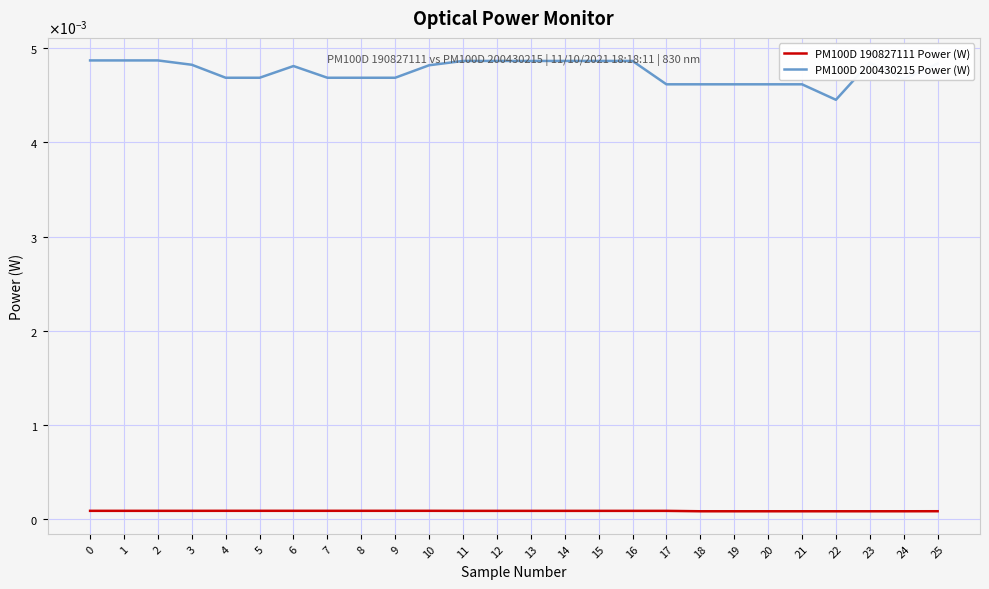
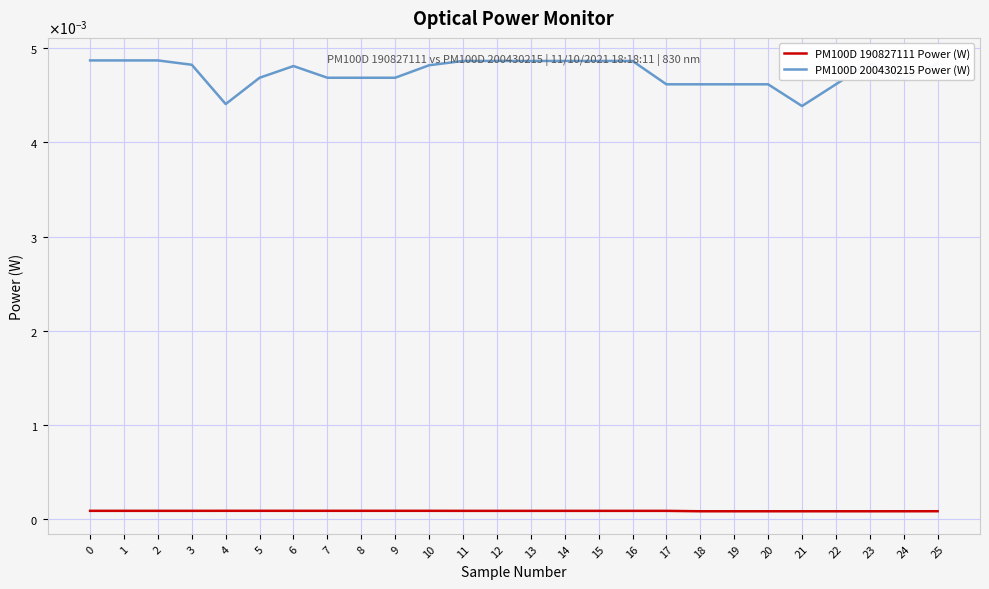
PM100D 200430215 Power (W), 4: 0.0047 -> 0.0044
PM100D 200430215 Power (W), 21: 0.0046 -> 0.0044
PM100D 200430215 Power (W), 22: 0.0045 -> 0.0046
